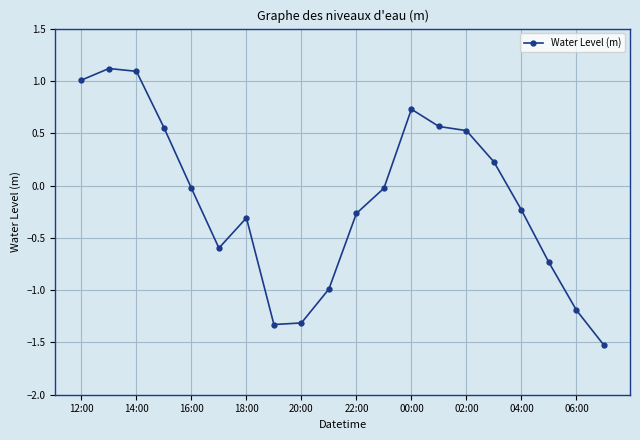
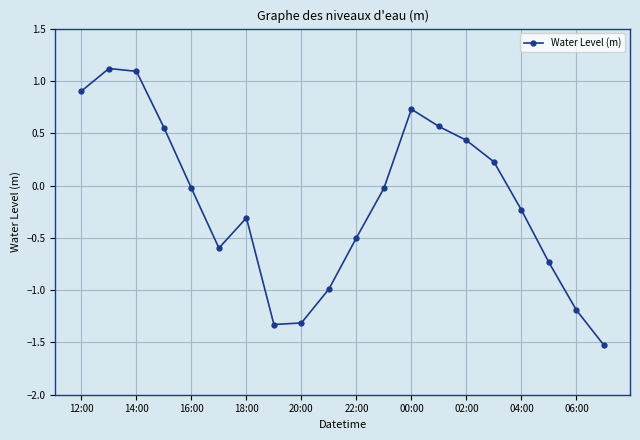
12:00: 1.01 -> 0.90
22:00: -0.27 -> -0.50
02:00: 0.52 -> 0.43
